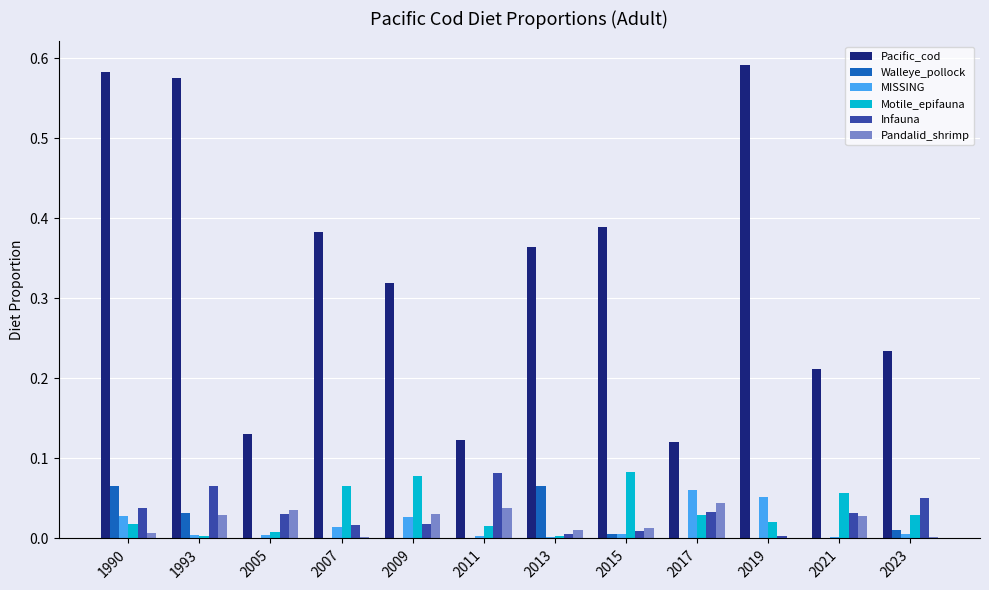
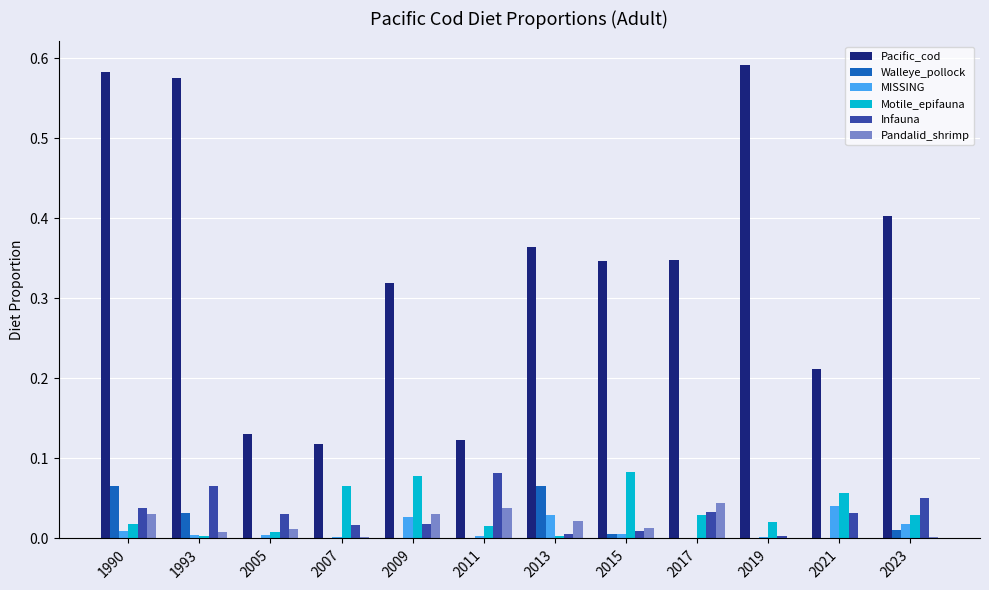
MISSING, 1990: 0.03 -> 0.01
Pandalid_shrimp, 1990: 0.01 -> 0.03
Pandalid_shrimp, 1993: 0.03 -> 0.01
Pandalid_shrimp, 2005: 0.04 -> 0.01
Pacific_cod, 2007: 0.38 -> 0.12
MISSING, 2007: 0.01 -> 0.00
MISSING, 2013: 0.00 -> 0.03
Pandalid_shrimp, 2013: 0.01 -> 0.02
Pacific_cod, 2015: 0.39 -> 0.35
Pacific_cod, 2017: 0.12 -> 0.35
MISSING, 2017: 0.06 -> 0.00
MISSING, 2019: 0.05 -> 0.00
MISSING, 2021: 0.00 -> 0.04
Pandalid_shrimp, 2021: 0.03 -> 0.00
Pacific_cod, 2023: 0.23 -> 0.40
MISSING, 2023: 0.01 -> 0.02
